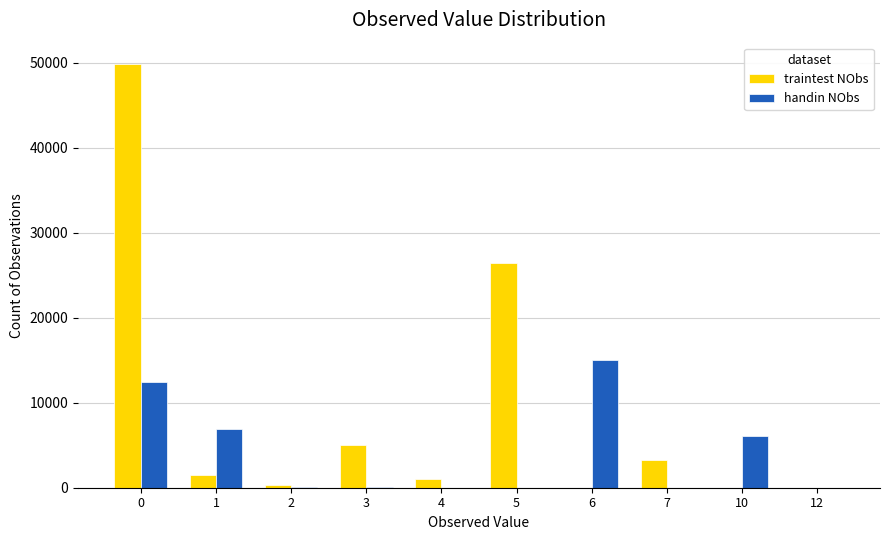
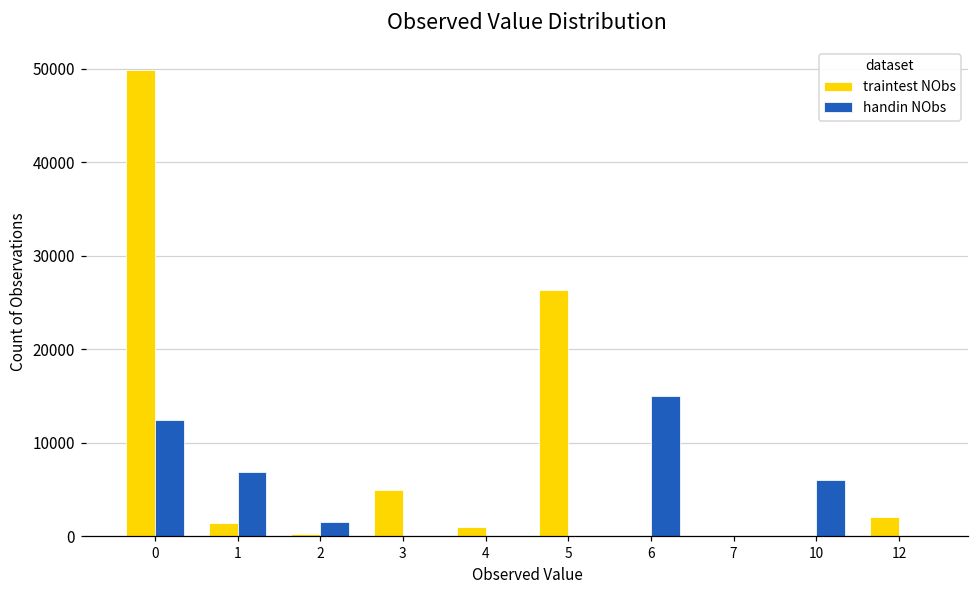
handin NObs, 2: 0 -> 2000
traintest NObs, 7: 3000 -> 0
traintest NObs, 12: 0 -> 2000
